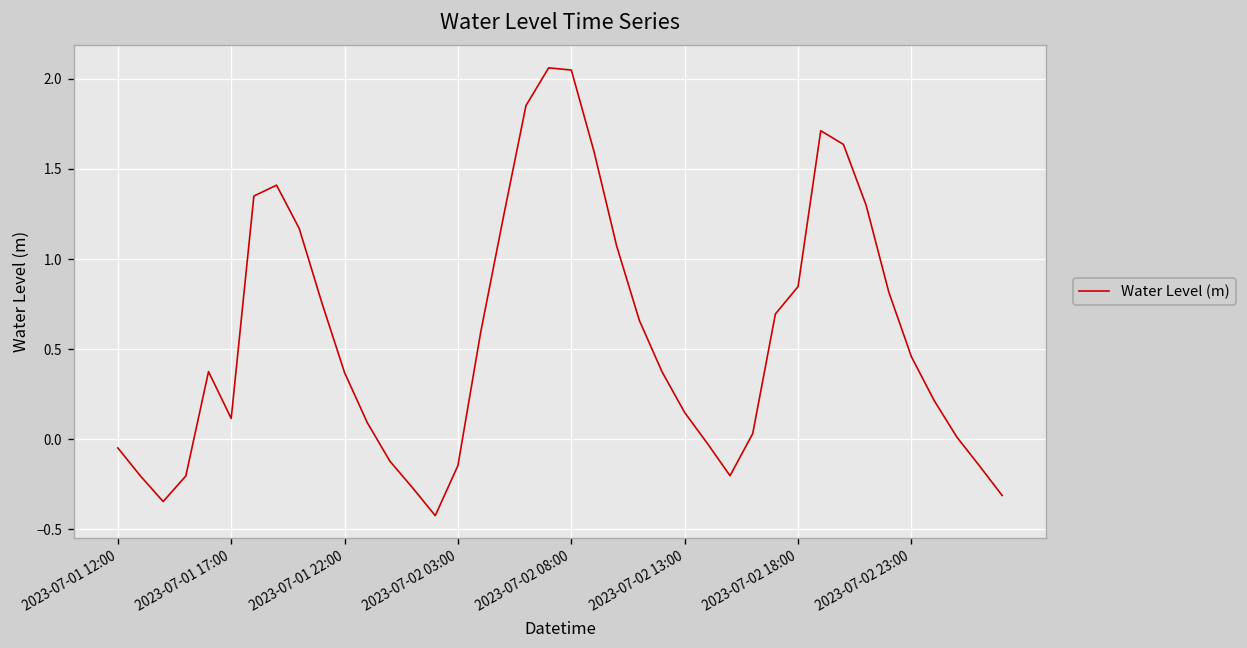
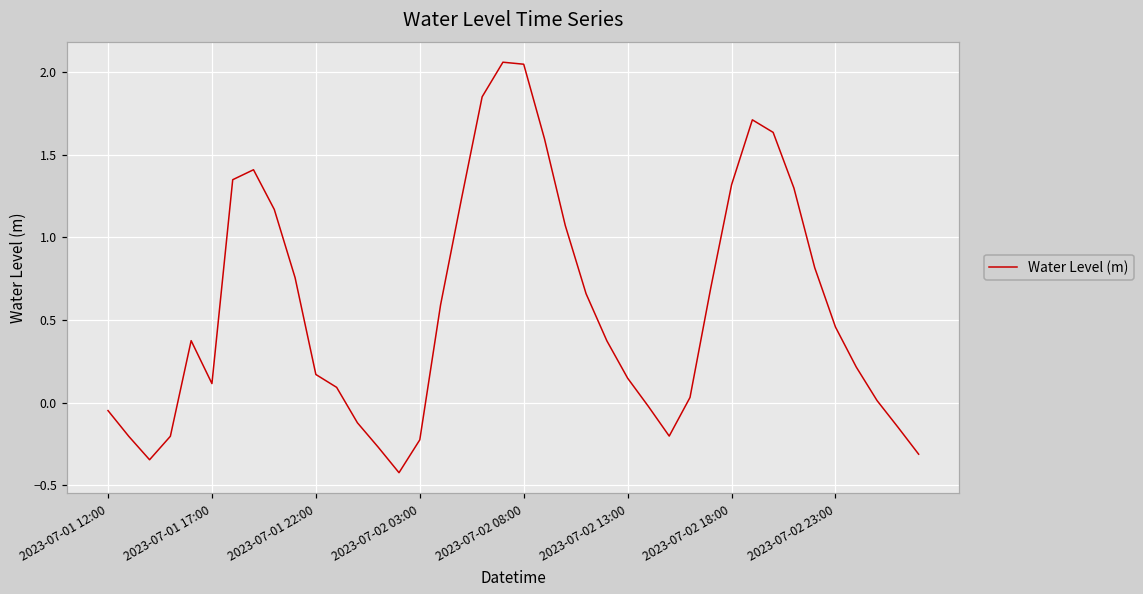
2023-07-01 22:00: 0.37 -> 0.17
2023-07-02 03:00: -0.15 -> -0.22
2023-07-02 18:00: 0.85 -> 1.32
